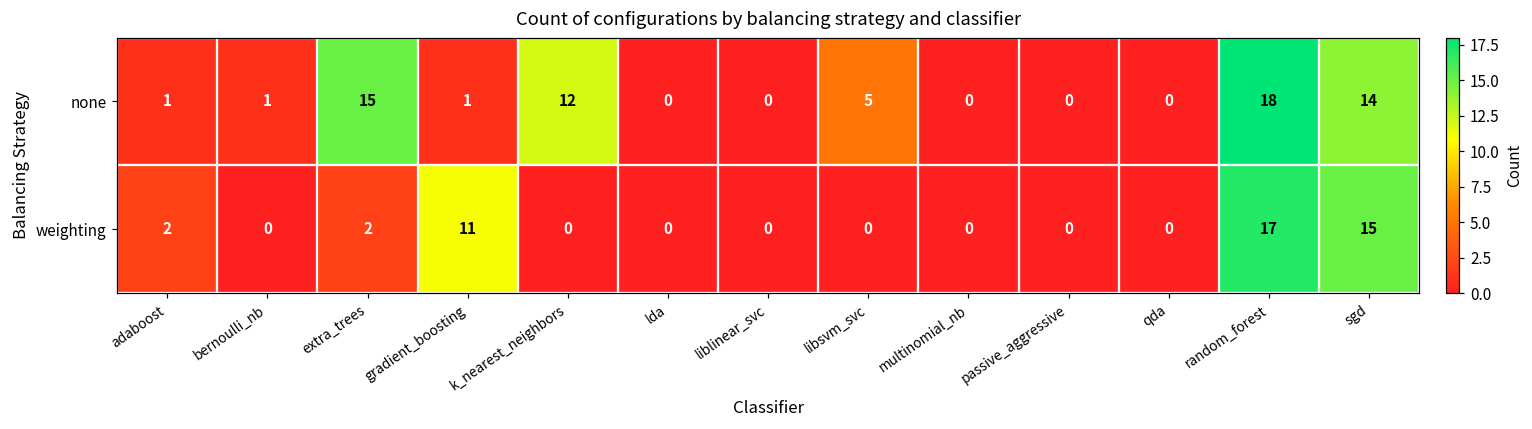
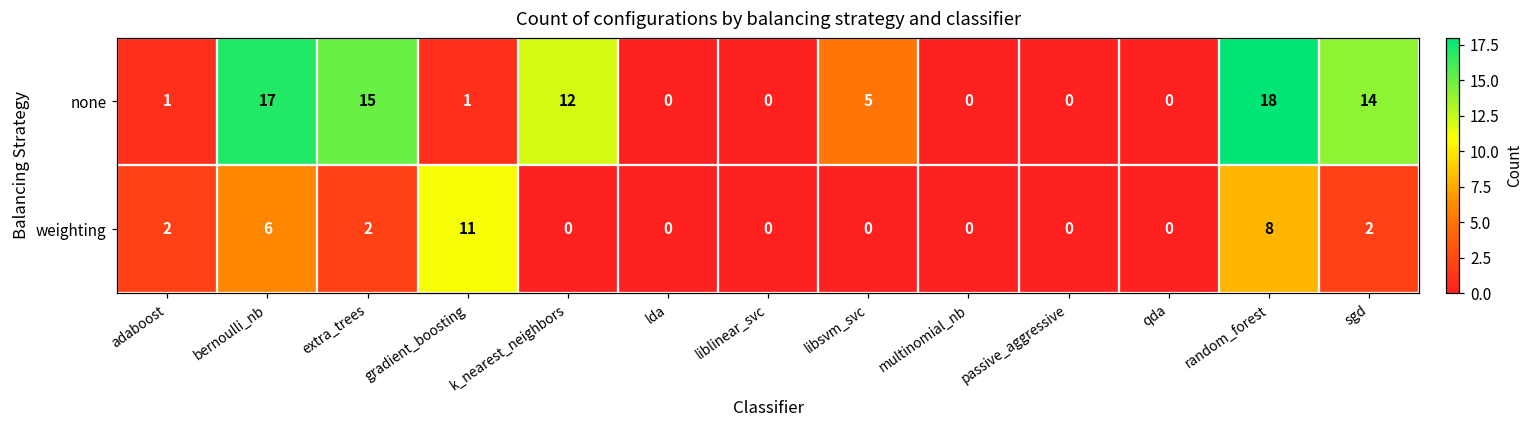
none, bernoulli_nb: 1 -> 17
weighting, bernoulli_nb: 0 -> 6
weighting, random_forest: 17 -> 8
weighting, sgd: 15 -> 2
